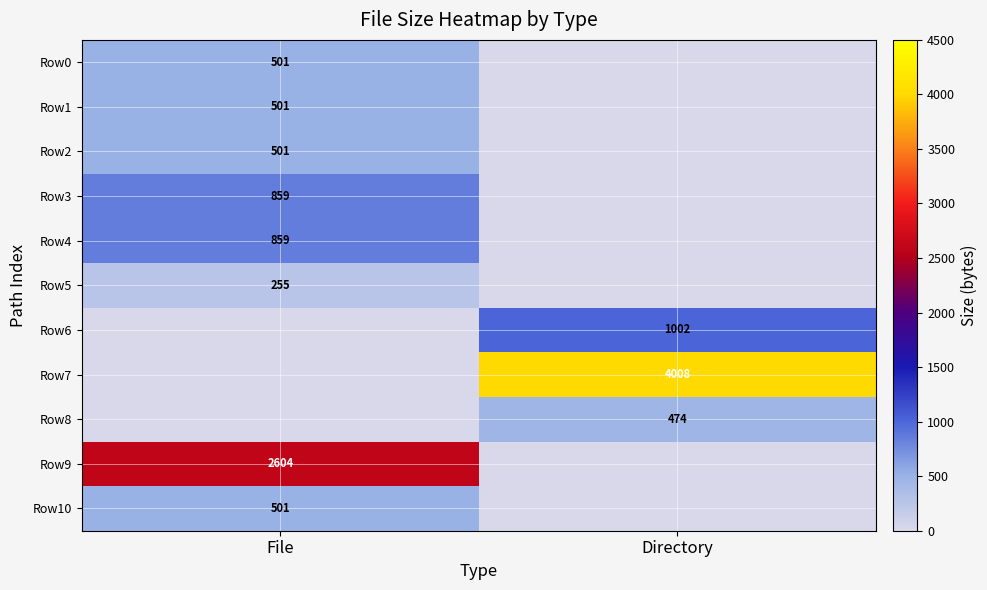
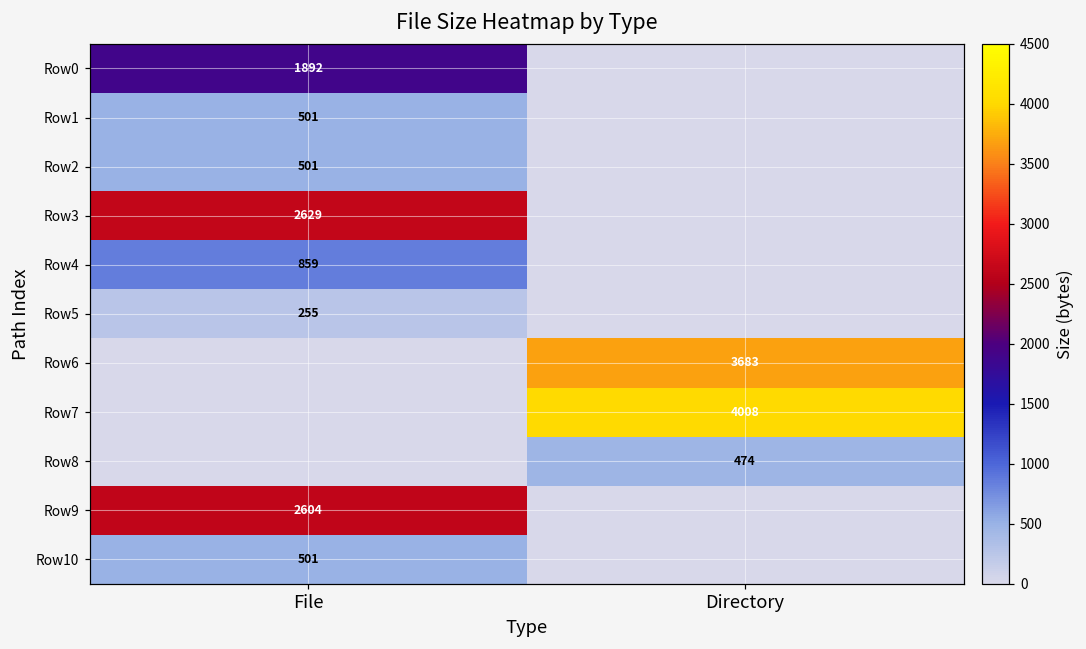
Row0, File: 501 -> 1892
Row3, File: 859 -> 2629
Row6, Directory: 1002 -> 3683
